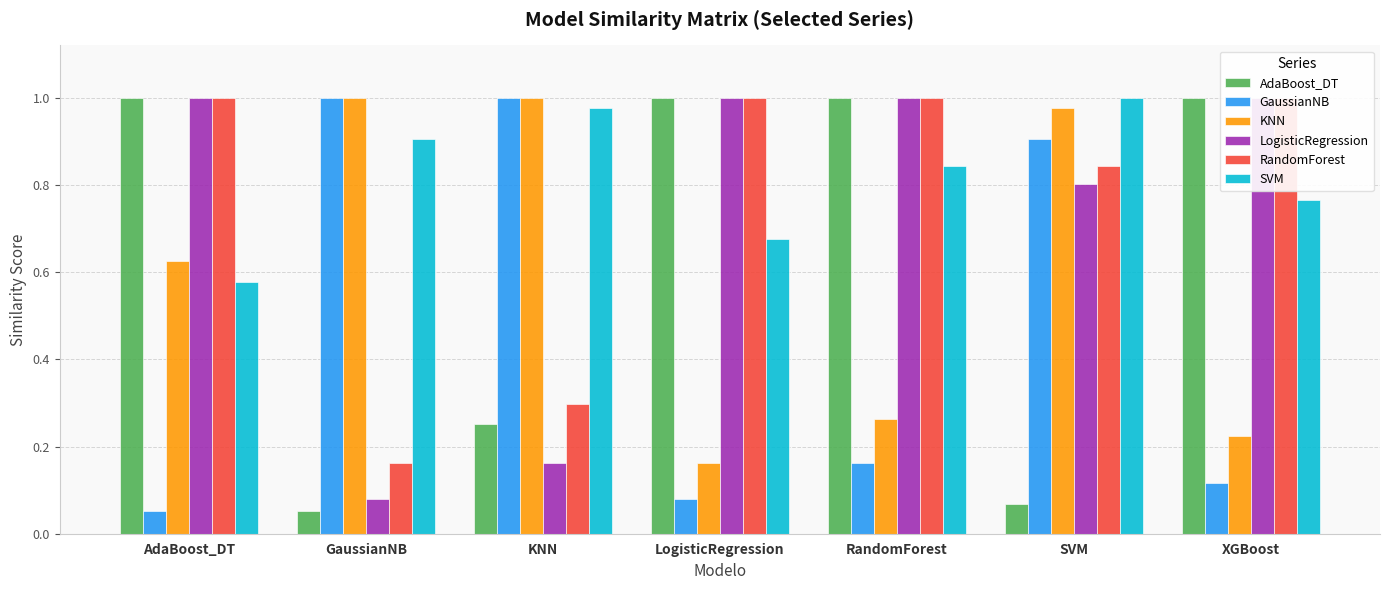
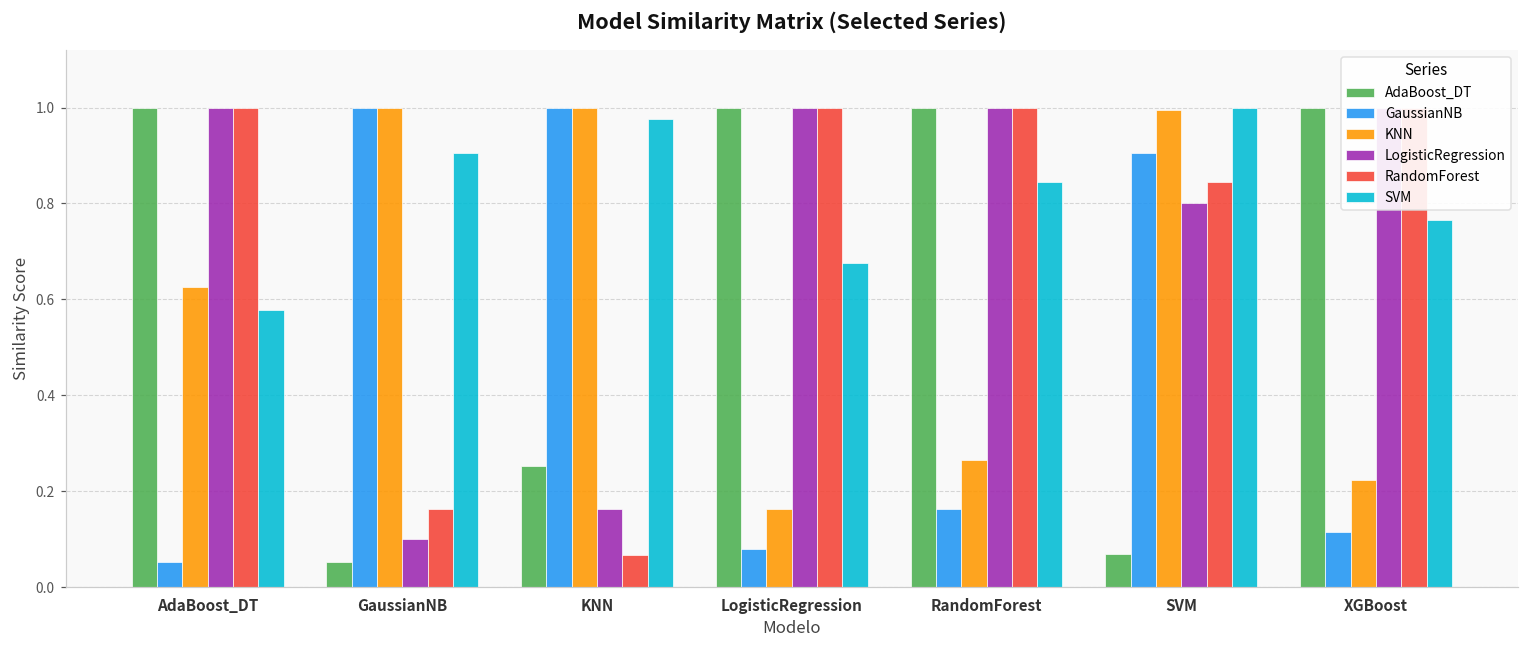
LogisticRegression, GaussianNB: 0.08 -> 0.10
RandomForest, KNN: 0.30 -> 0.07
KNN, SVM: 0.98 -> 1.00
